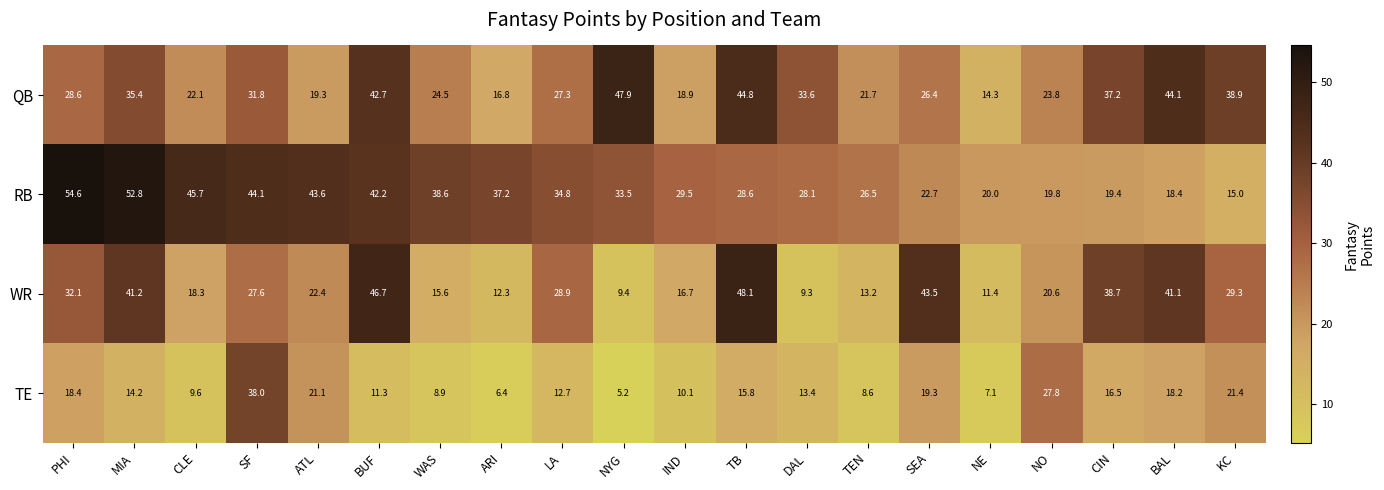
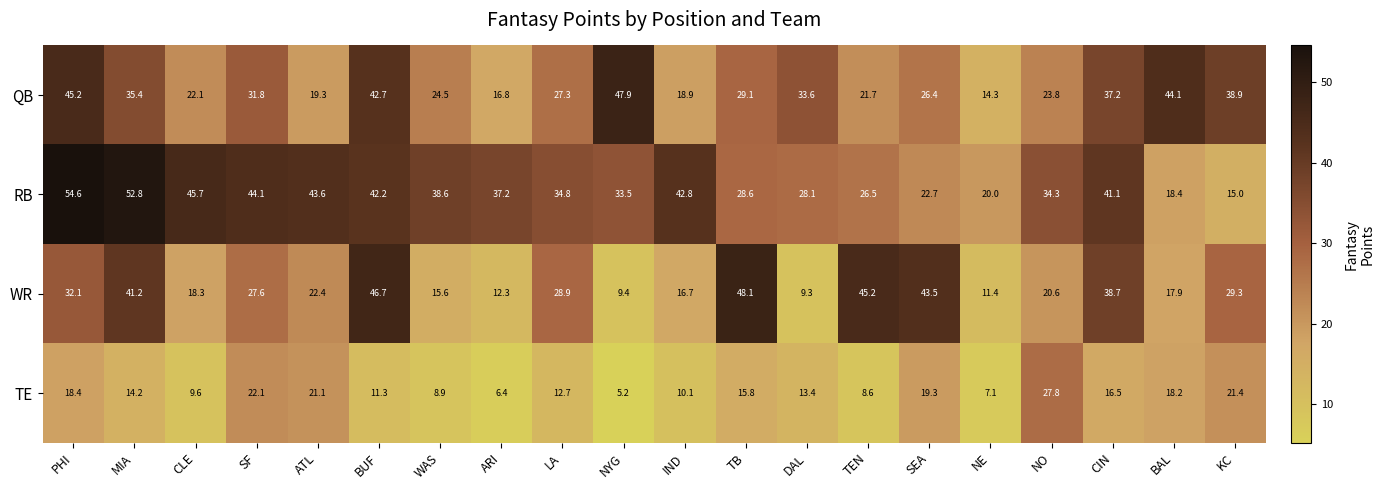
QB, PHI: 28.6 -> 45.2
QB, TB: 44.8 -> 29.1
RB, IND: 29.5 -> 42.8
RB, NO: 19.8 -> 34.3
RB, CIN: 19.4 -> 41.1
WR, TEN: 13.2 -> 45.2
WR, BAL: 41.1 -> 17.9
TE, SF: 38.0 -> 22.1
